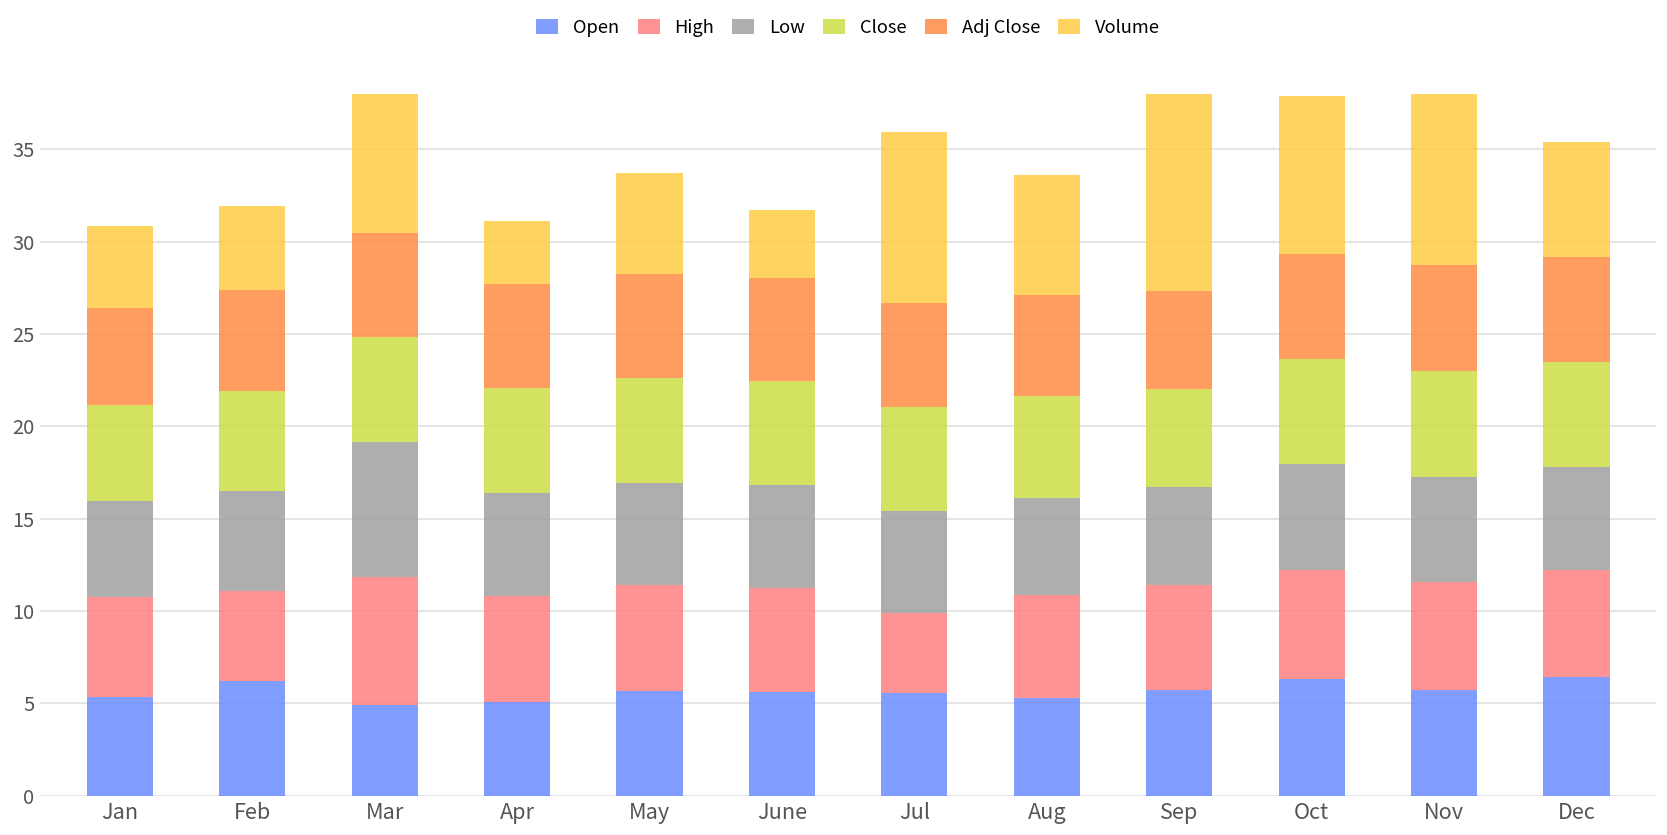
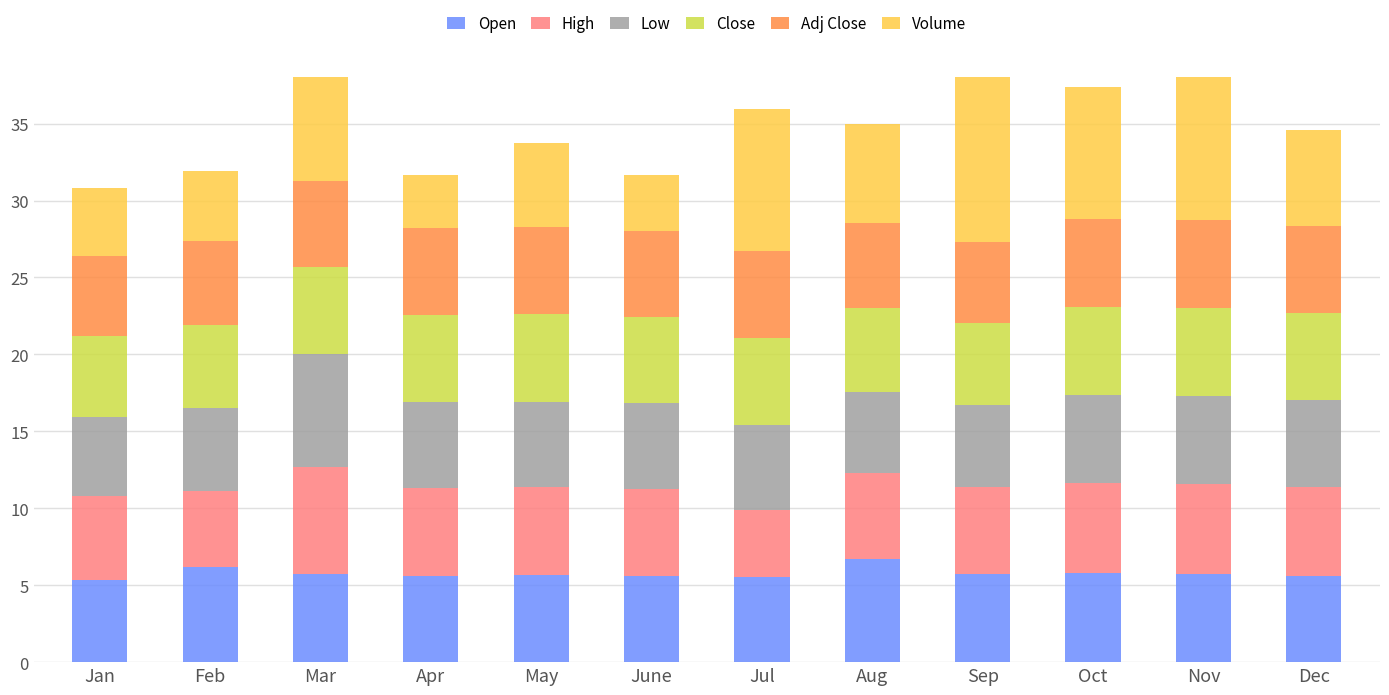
Open, Mar: 4.9 -> 5.7
Open, Apr: 5.1 -> 5.6
Open, Aug: 5.3 -> 6.7
Open, Oct: 6.3 -> 5.8
Open, Dec: 6.4 -> 5.6
